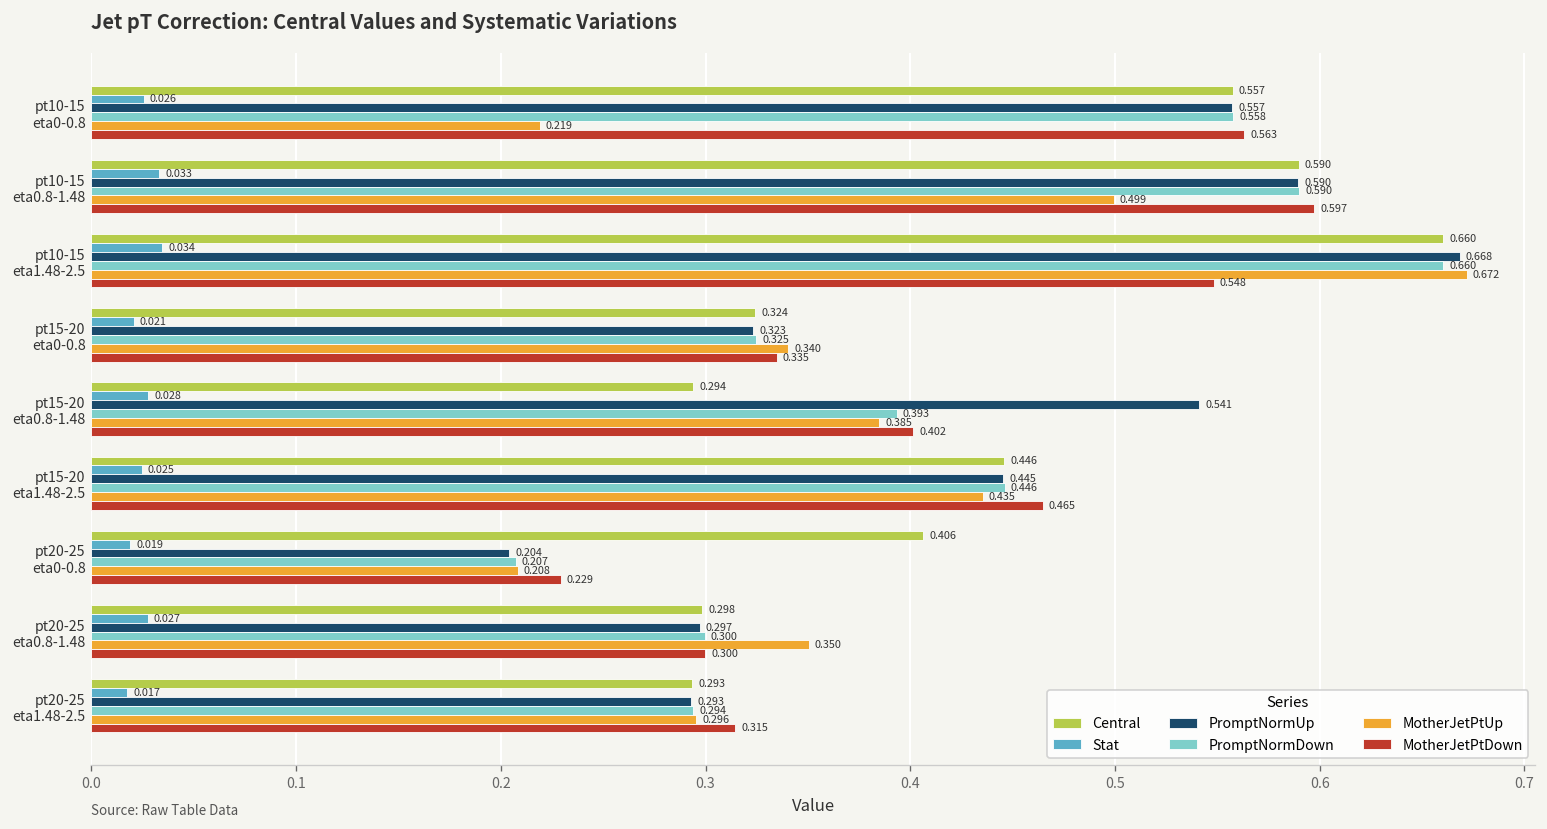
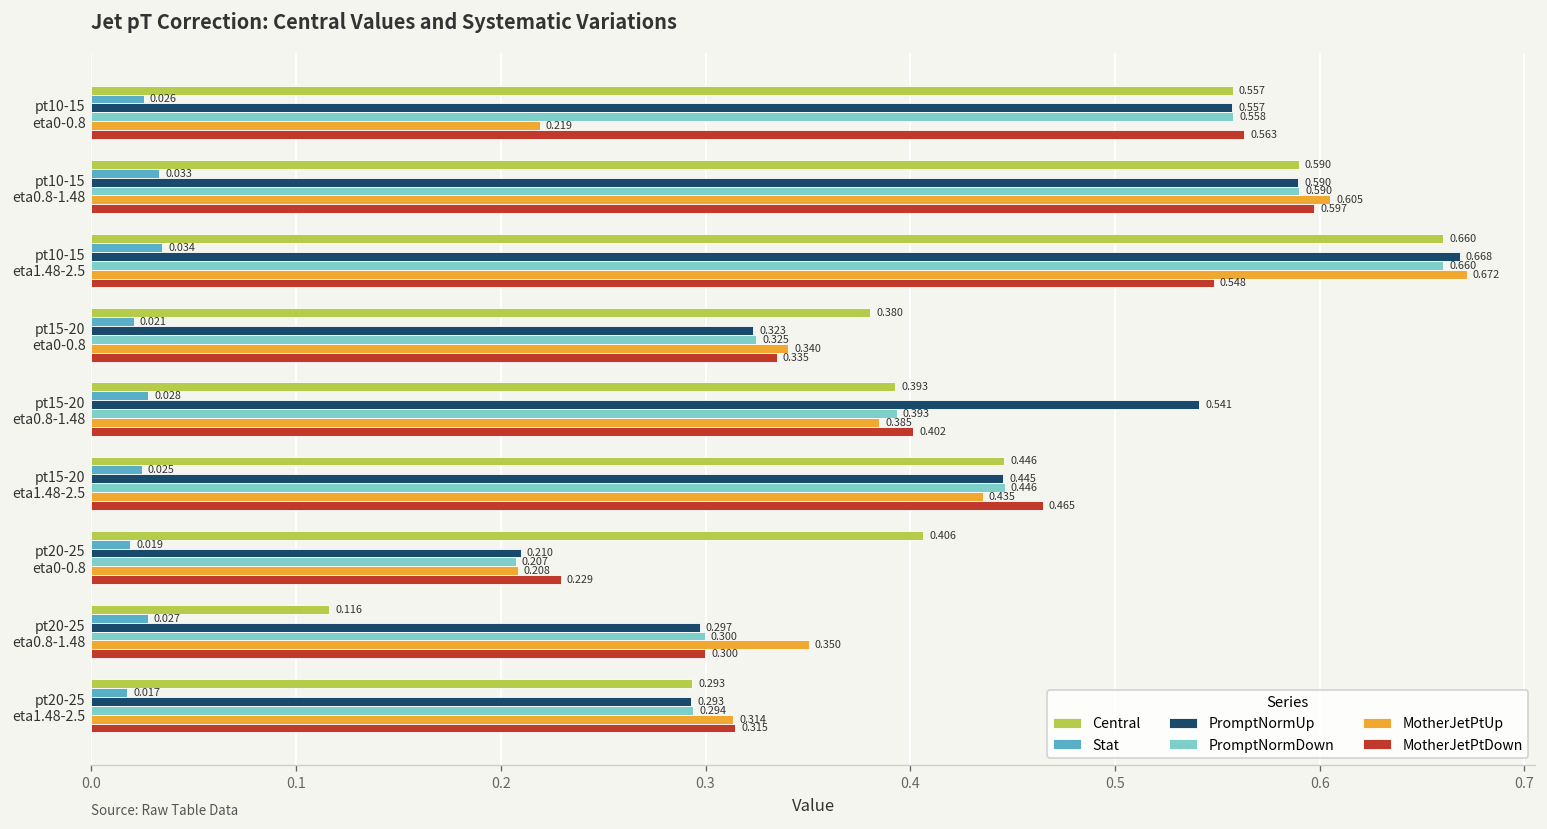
MotherJetPtUp, pt10-15 eta0.8-1.48: 0.499 -> 0.605
Central, pt15-20 eta0-0.8: 0.324 -> 0.380
Central, pt15-20 eta0.8-1.48: 0.294 -> 0.393
PromptNormUp, pt20-25 eta0-0.8: 0.204 -> 0.210
Central, pt20-25 eta0.8-1.48: 0.298 -> 0.116
MotherJetPtUp, pt20-25 eta1.48-2.5: 0.296 -> 0.314
